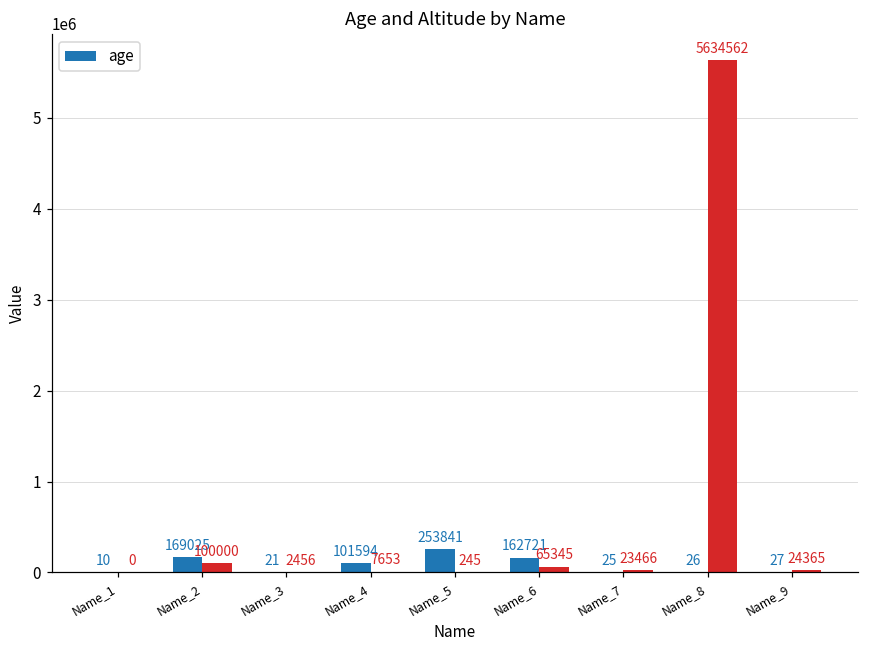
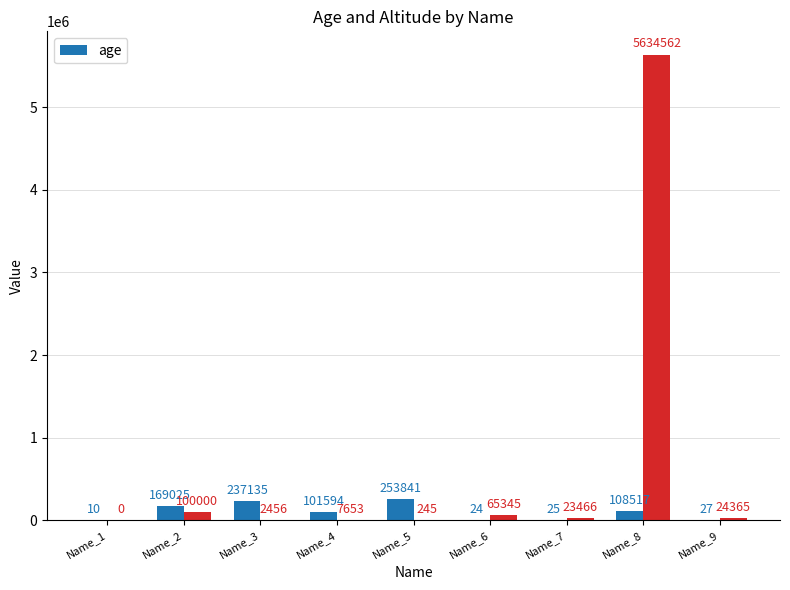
age, Name_3: 21 -> 237135
age, Name_6: 162721 -> 24
age, Name_8: 26 -> 108517
